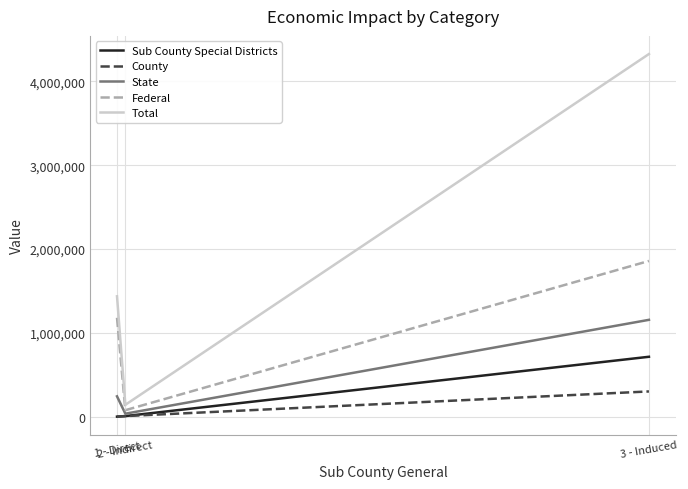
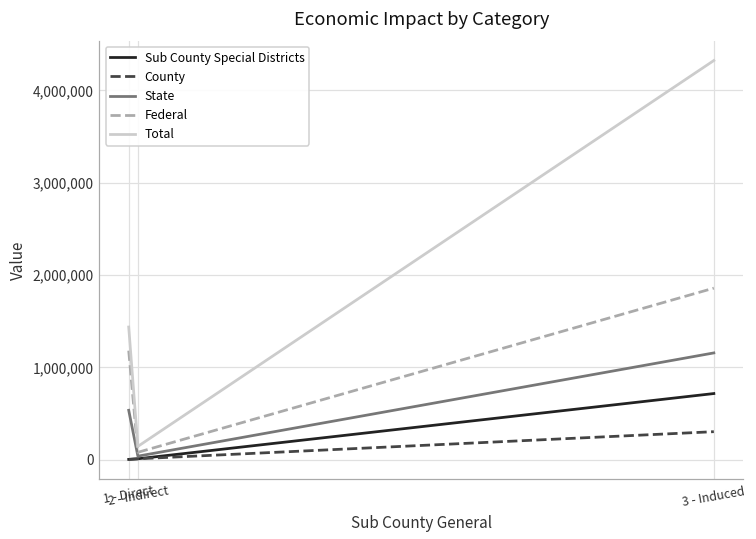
State, 1 - Direct: 200,000 -> 500,000
